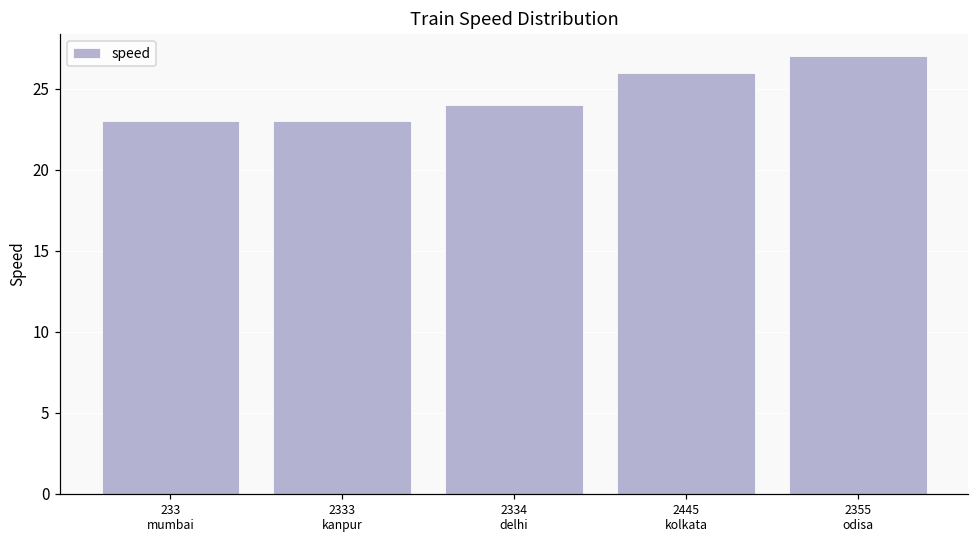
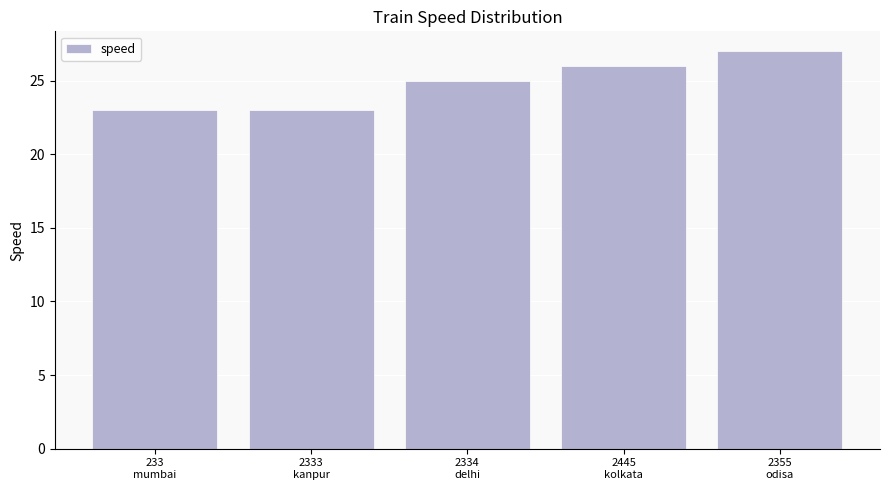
2334 delhi: 24 -> 25
